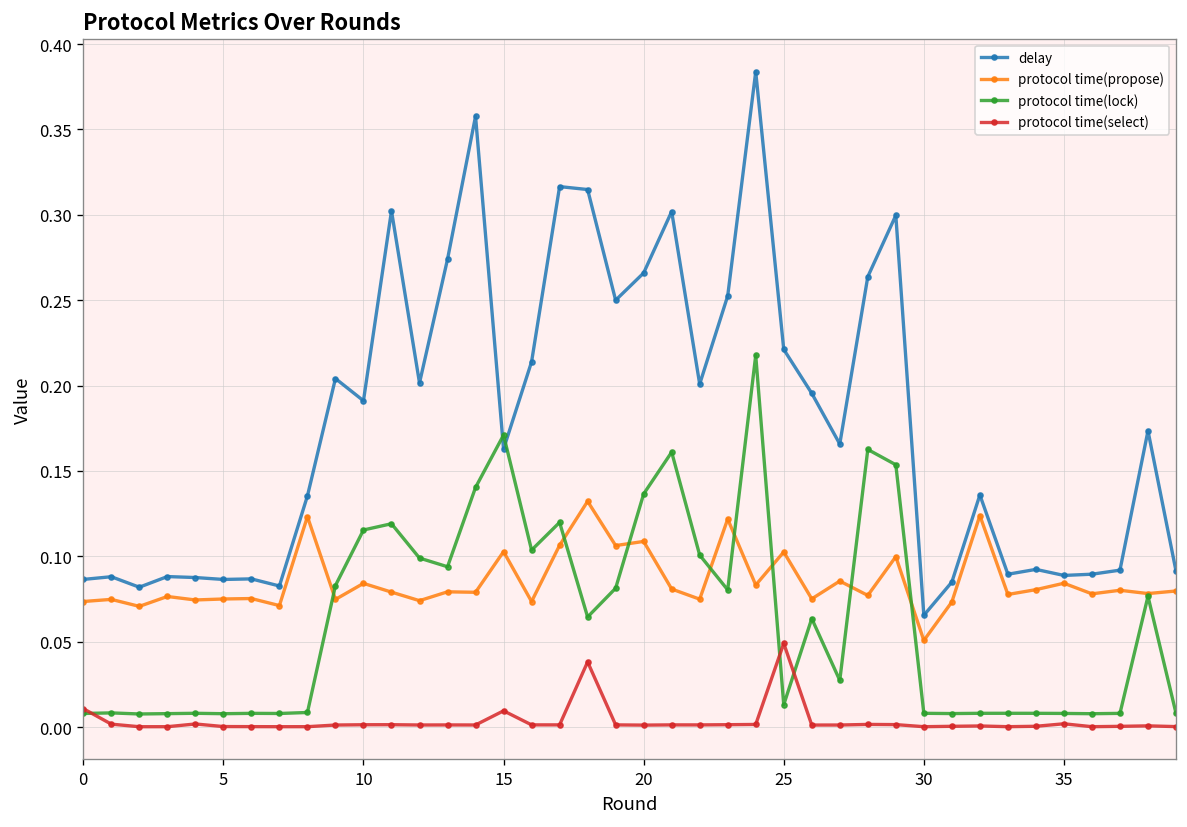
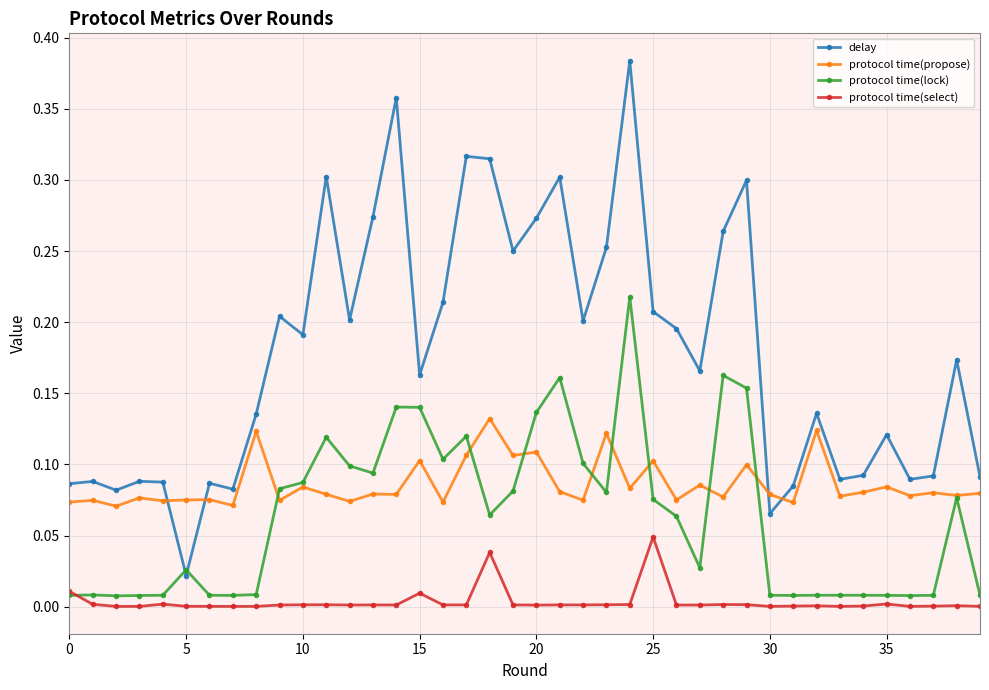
delay, 5: 0.086 -> 0.022
protocol time(lock), 5: 0.008 -> 0.026
protocol time(lock), 10: 0.115 -> 0.087
protocol time(lock), 15: 0.171 -> 0.140
delay, 20: 0.266 -> 0.273
delay, 25: 0.221 -> 0.207
protocol time(lock), 25: 0.013 -> 0.075
protocol time(propose), 30: 0.051 -> 0.079
delay, 35: 0.089 -> 0.121
